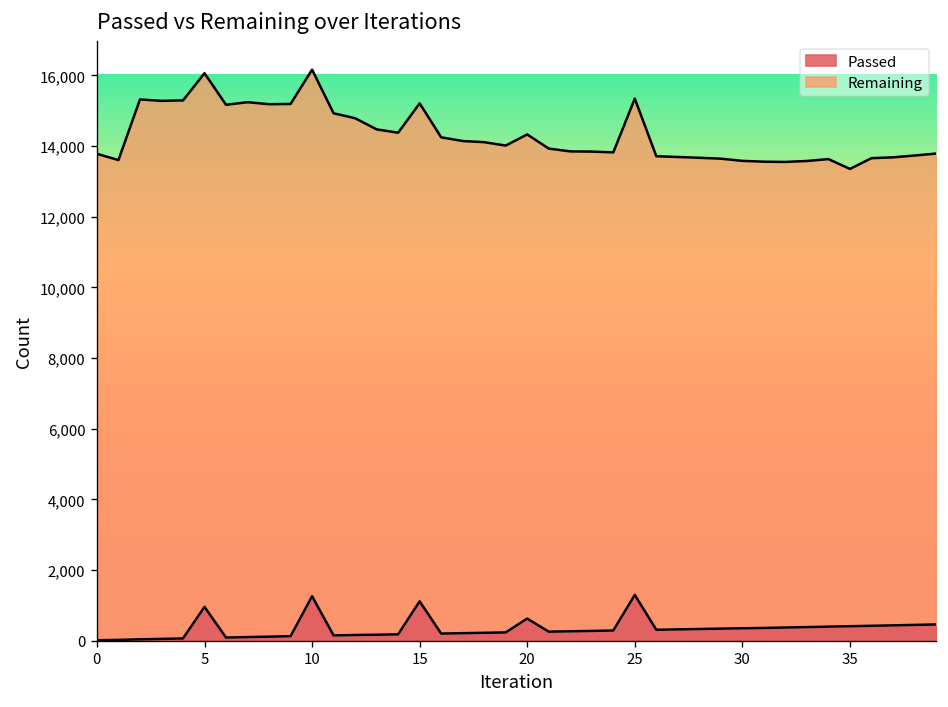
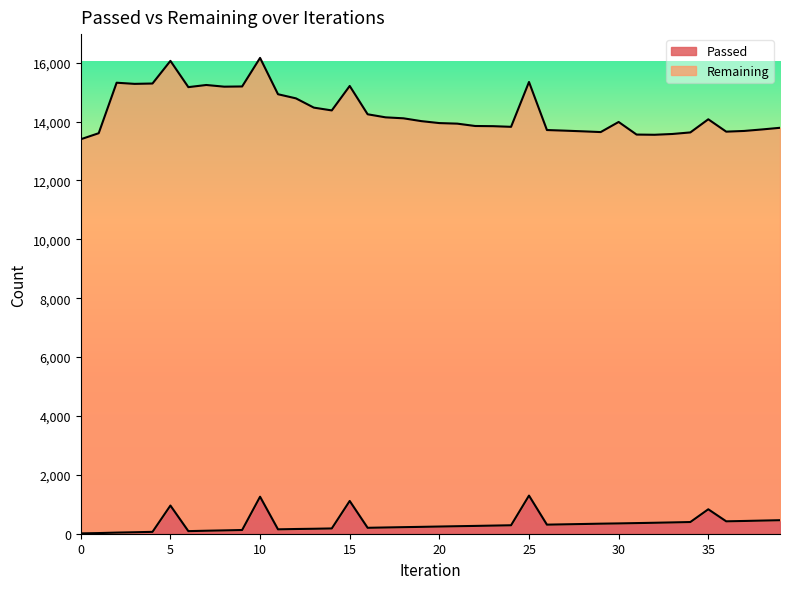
Remaining, 0: 13,800 -> 13,400
Passed, 20: 600 -> 200
Remaining, 30: 13,200 -> 13,600
Passed, 35: 400 -> 800
Remaining, 35: 12,900 -> 13,200
